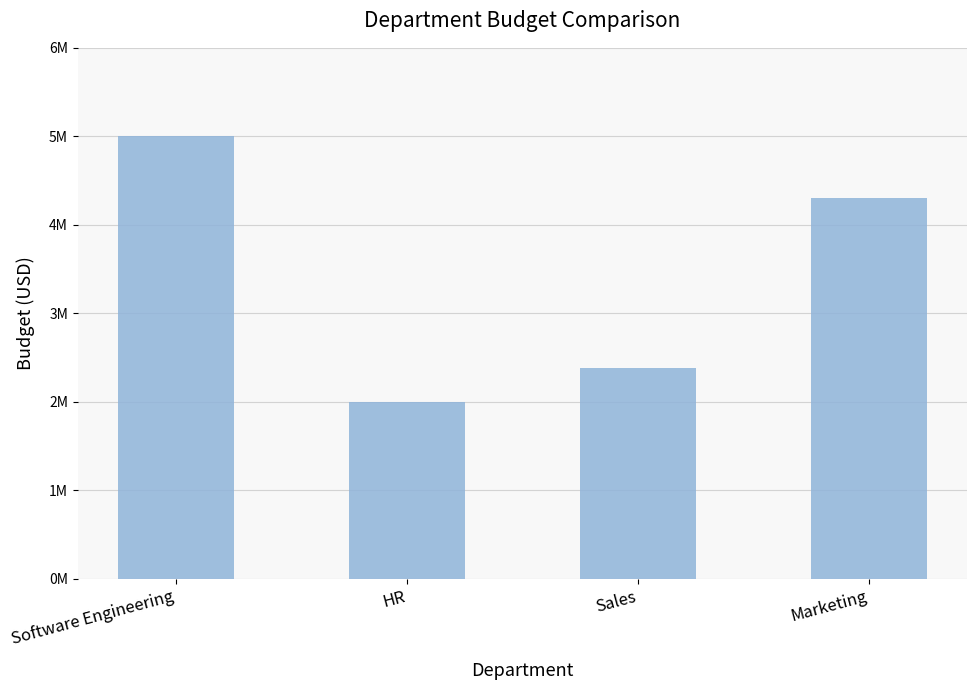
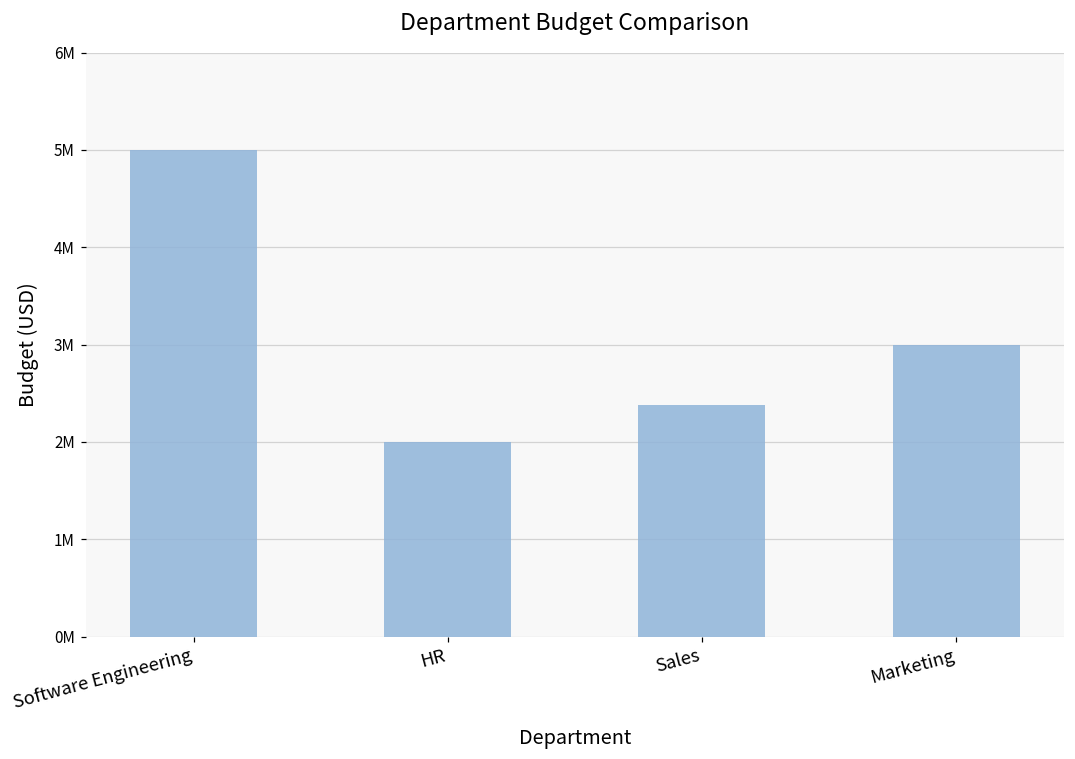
Marketing: 4300000 -> 3000000
